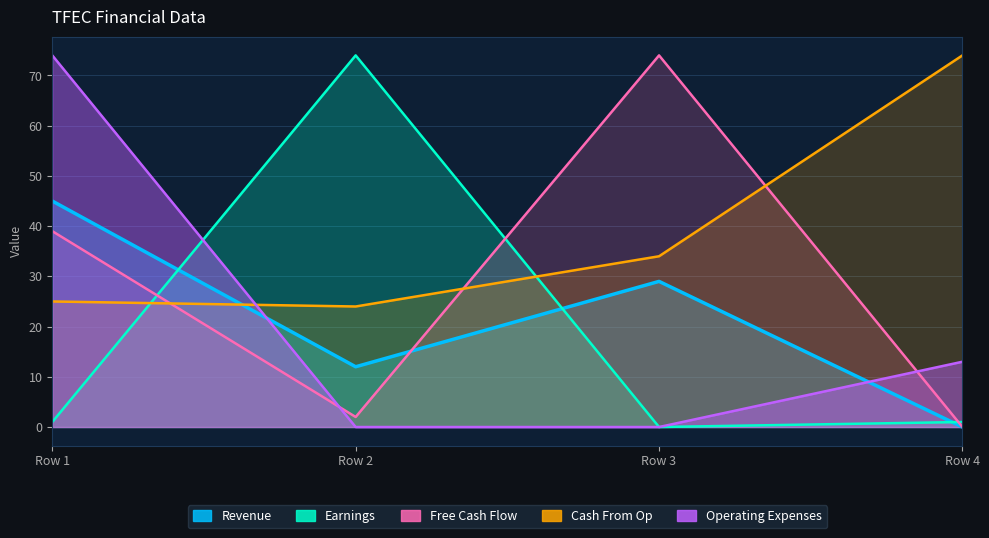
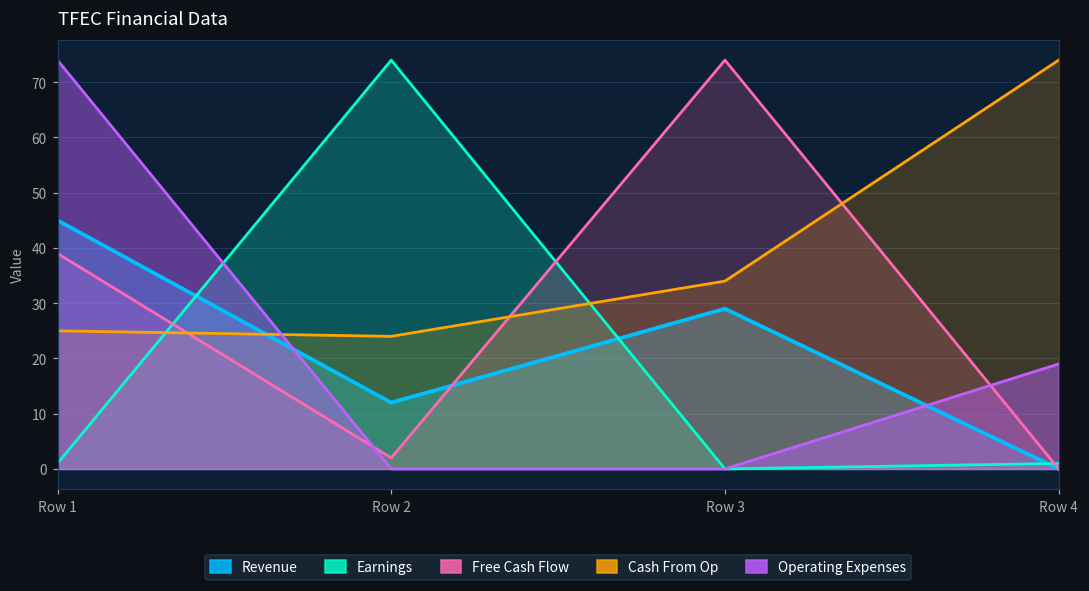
Operating Expenses, Row 4: 13 -> 19
